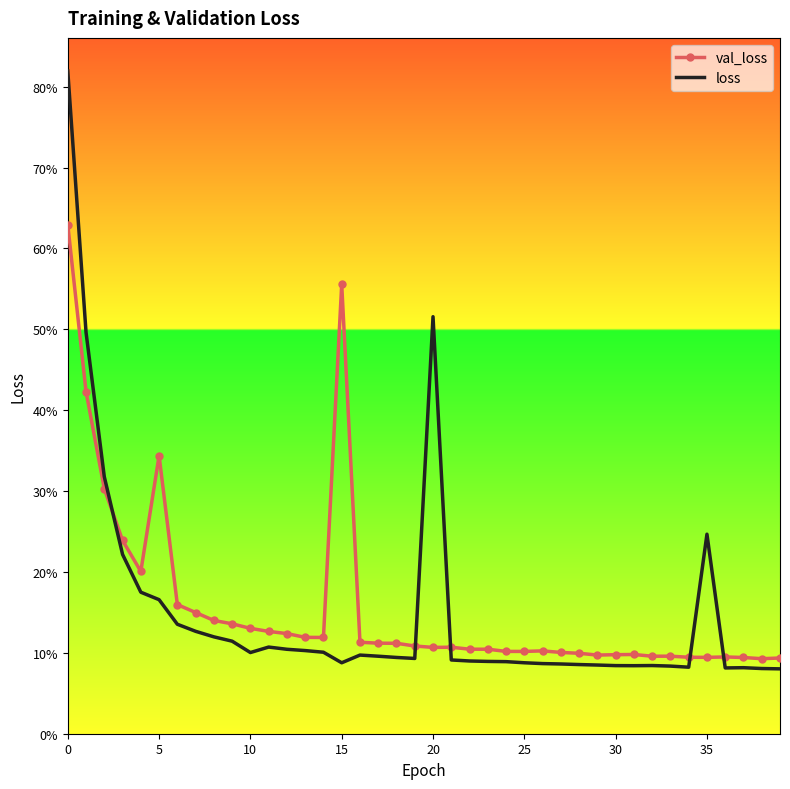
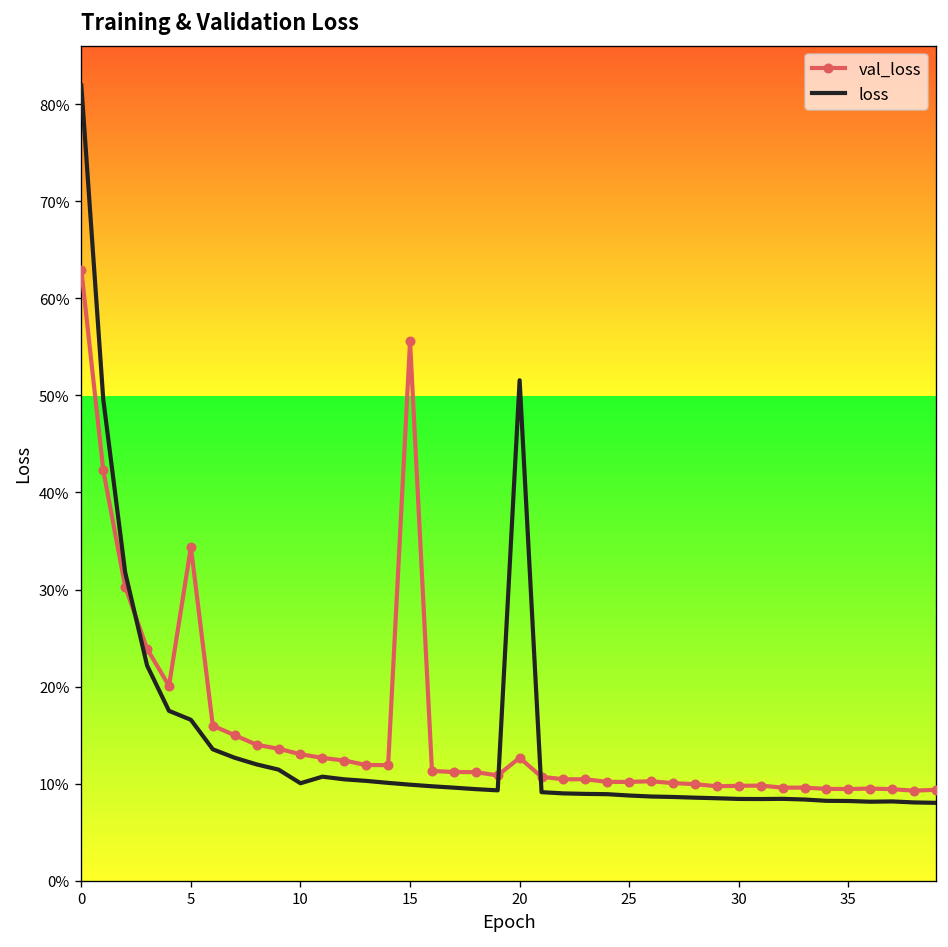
loss, 15: 9% -> 10%
val_loss, 20: 11% -> 13%
loss, 35: 25% -> 8%
